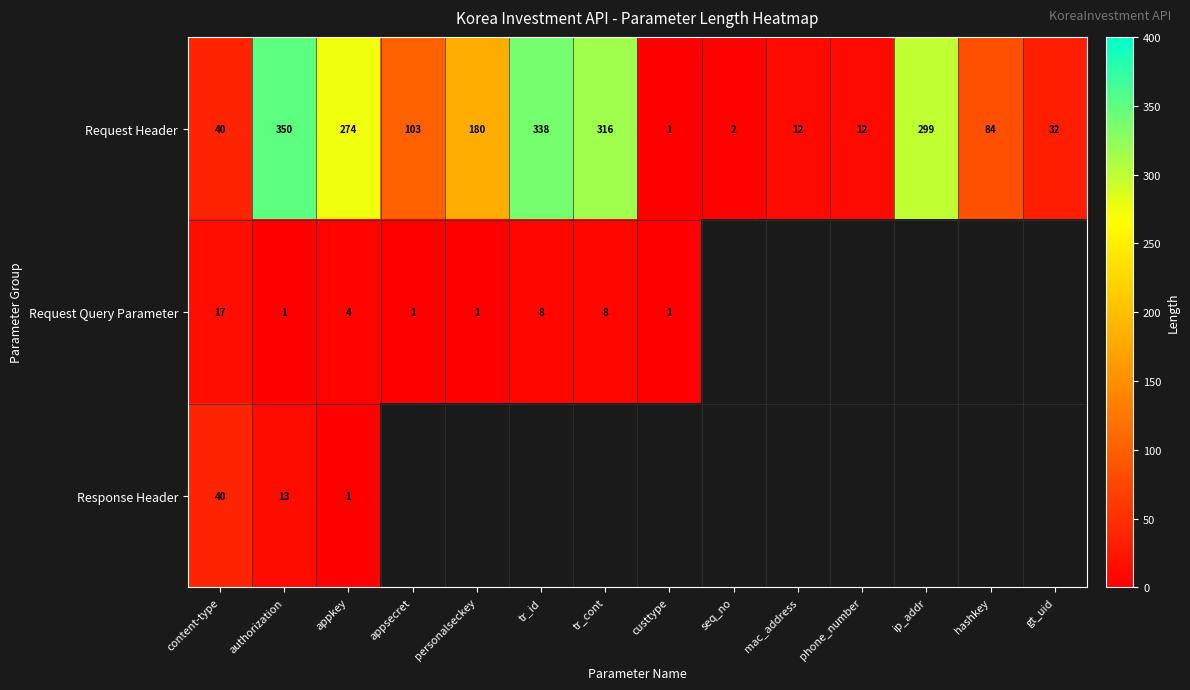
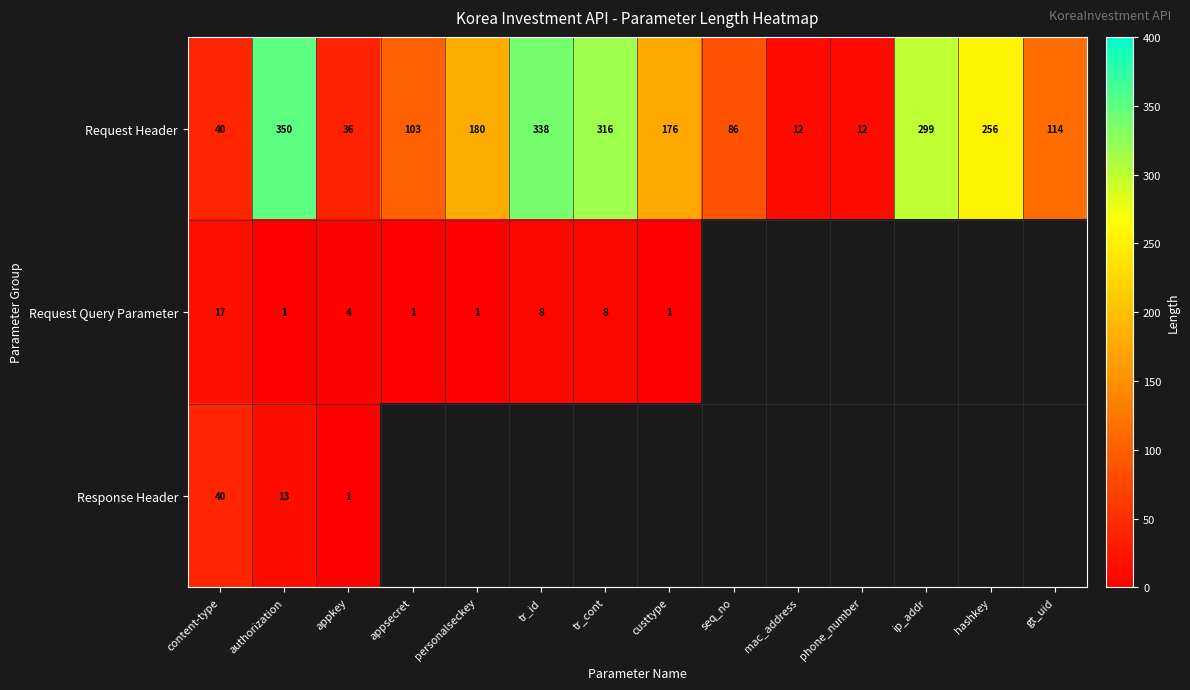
Request Header, appkey: 274 -> 36
Request Header, custtype: 1 -> 176
Request Header, seq_no: 2 -> 86
Request Header, hashkey: 84 -> 256
Request Header, gt_uid: 32 -> 114
